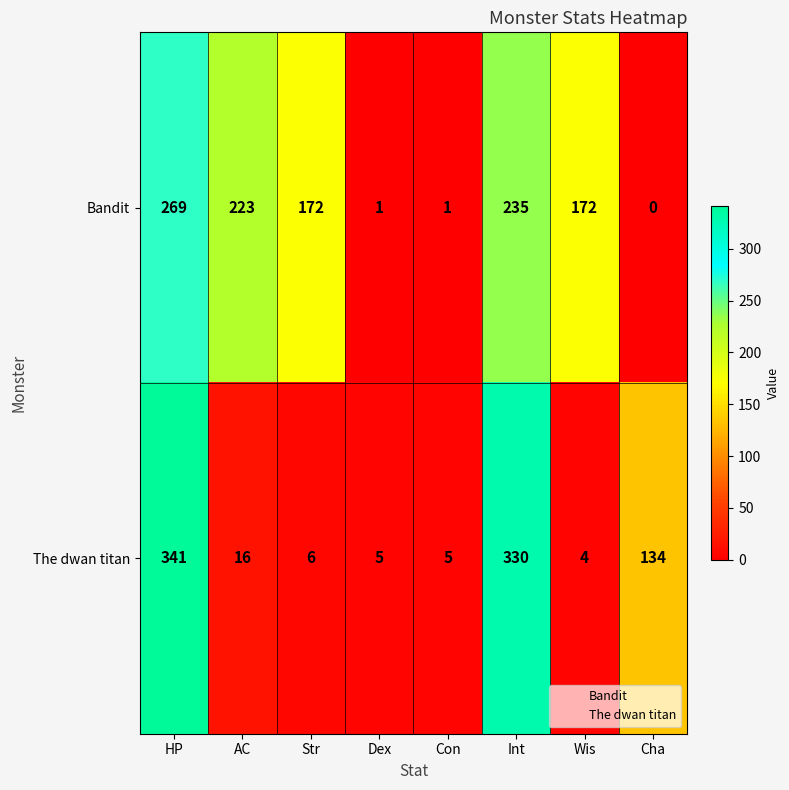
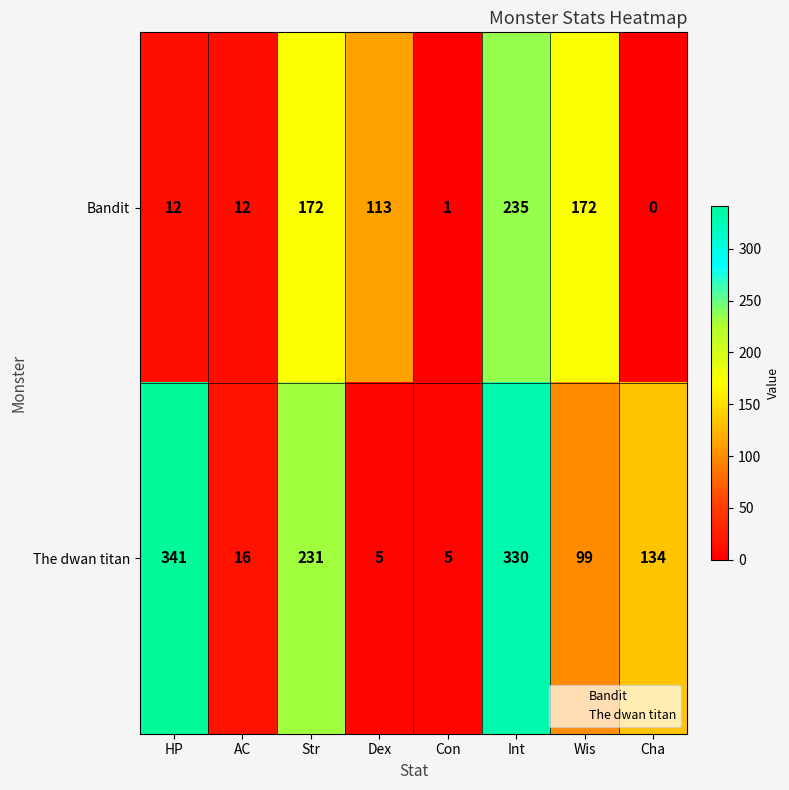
Bandit, HP: 269 -> 12
Bandit, AC: 223 -> 12
Bandit, Dex: 1 -> 113
The dwan titan, Str: 6 -> 231
The dwan titan, Wis: 4 -> 99
